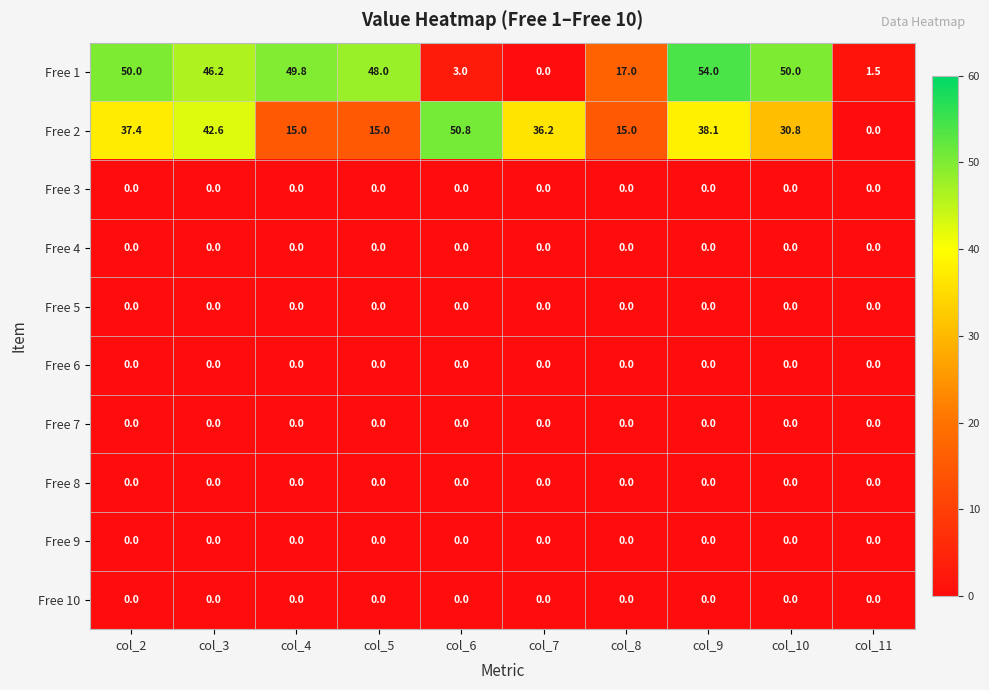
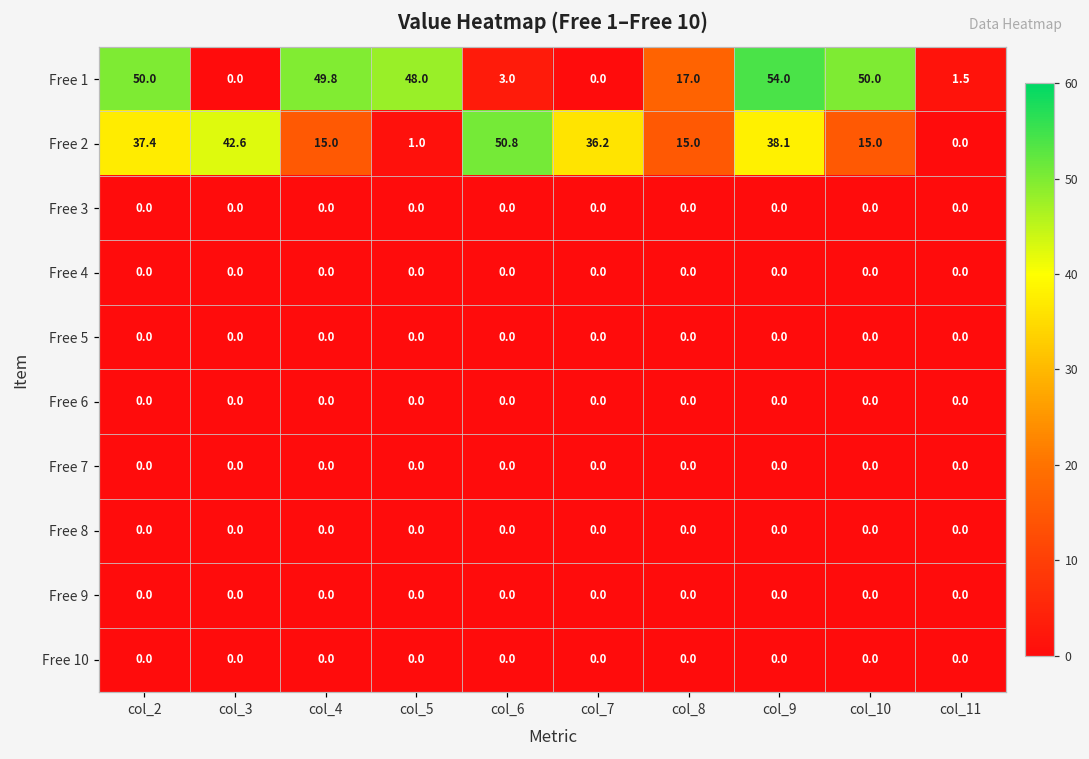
Free 1, col_3: 46.2 -> 0.0
Free 2, col_5: 15.0 -> 1.0
Free 2, col_10: 30.8 -> 15.0
